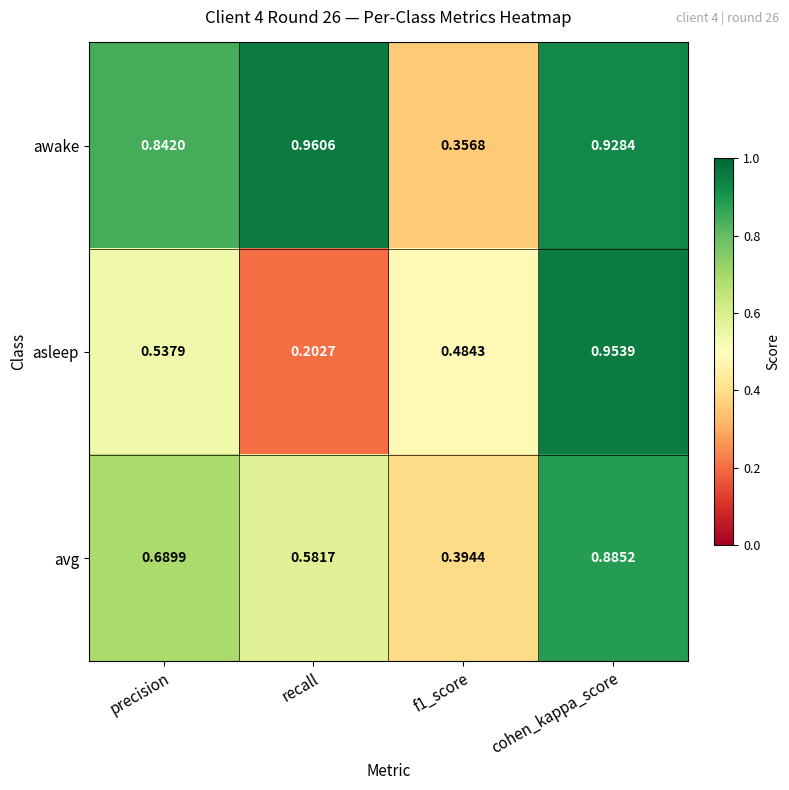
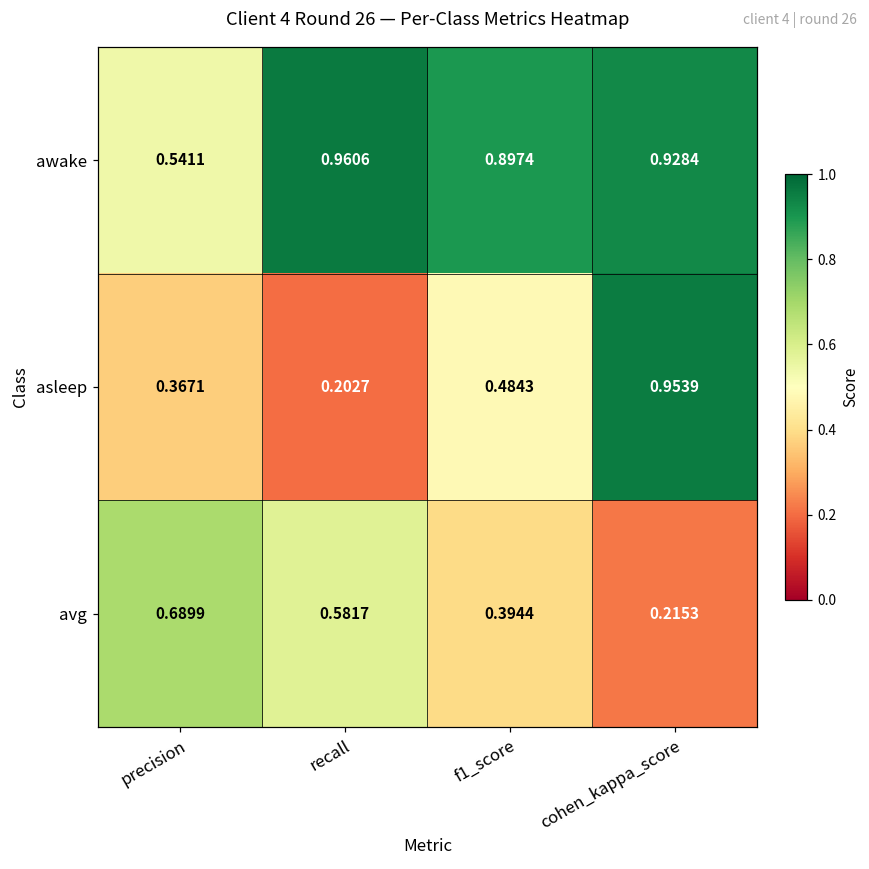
awake, precision: 0.8420 -> 0.5411
awake, f1_score: 0.3568 -> 0.8974
asleep, precision: 0.5379 -> 0.3671
avg, cohen_kappa_score: 0.8852 -> 0.2153
